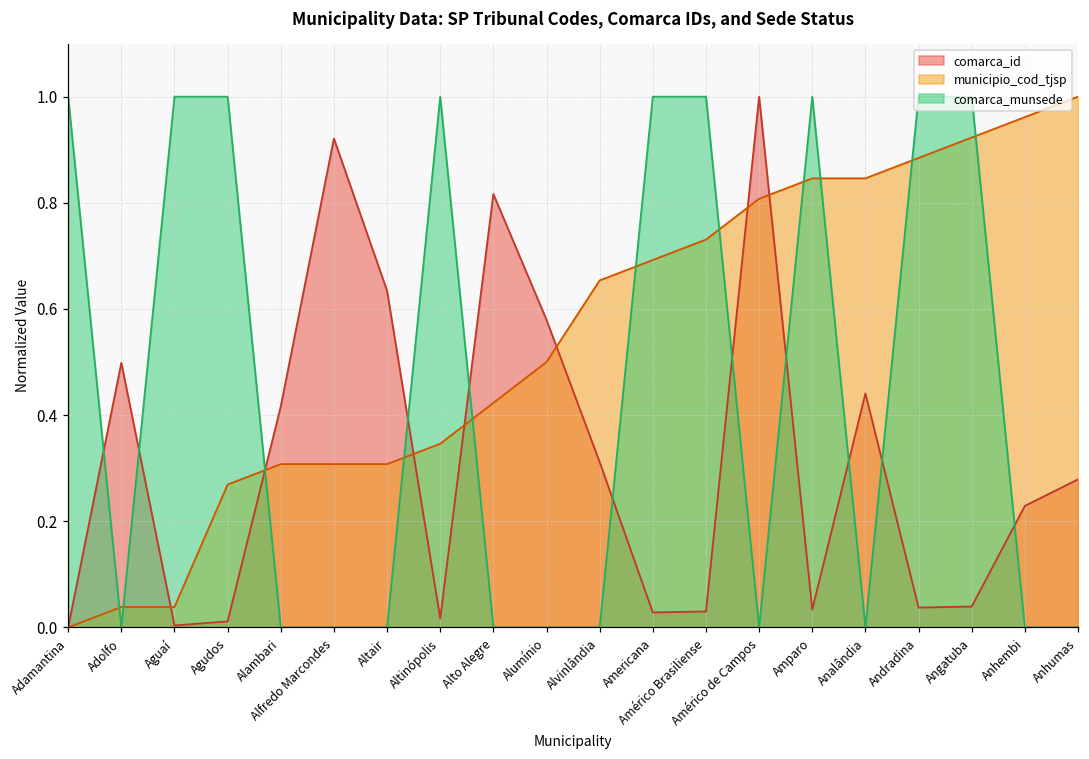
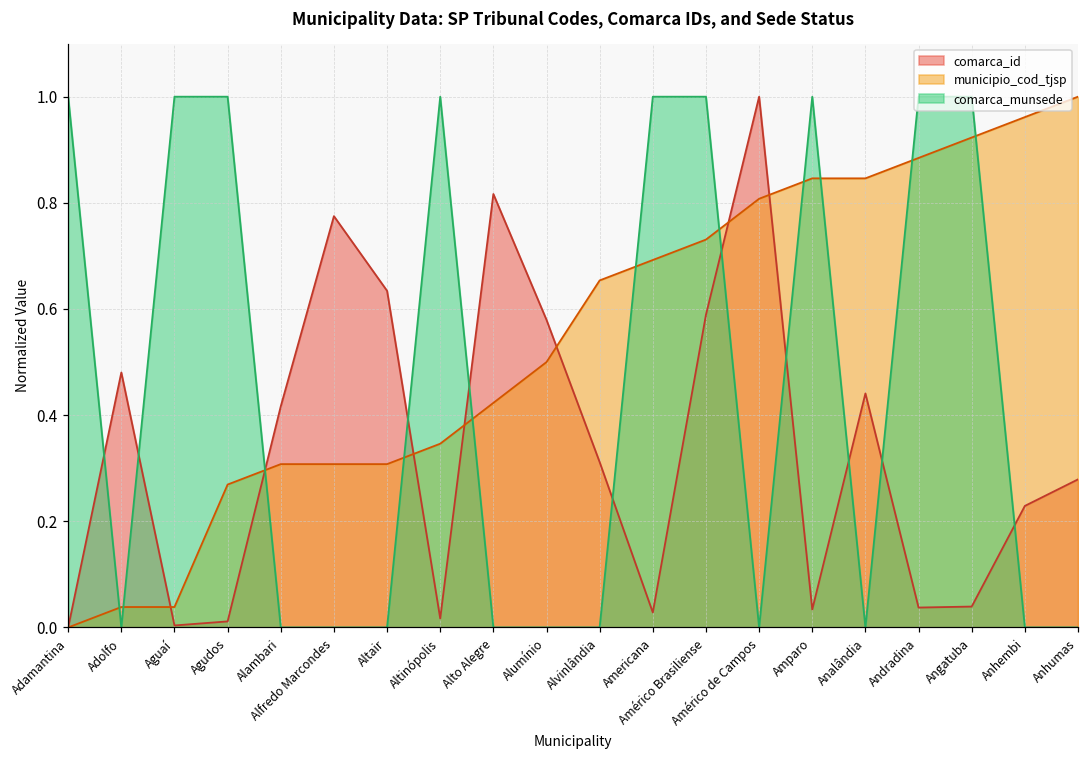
comarca_id, Adolfo: 0.50 -> 0.48
comarca_id, Alfredo Marcondes: 0.92 -> 0.77
comarca_id, Américo Brasiliense: 0.03 -> 0.59
